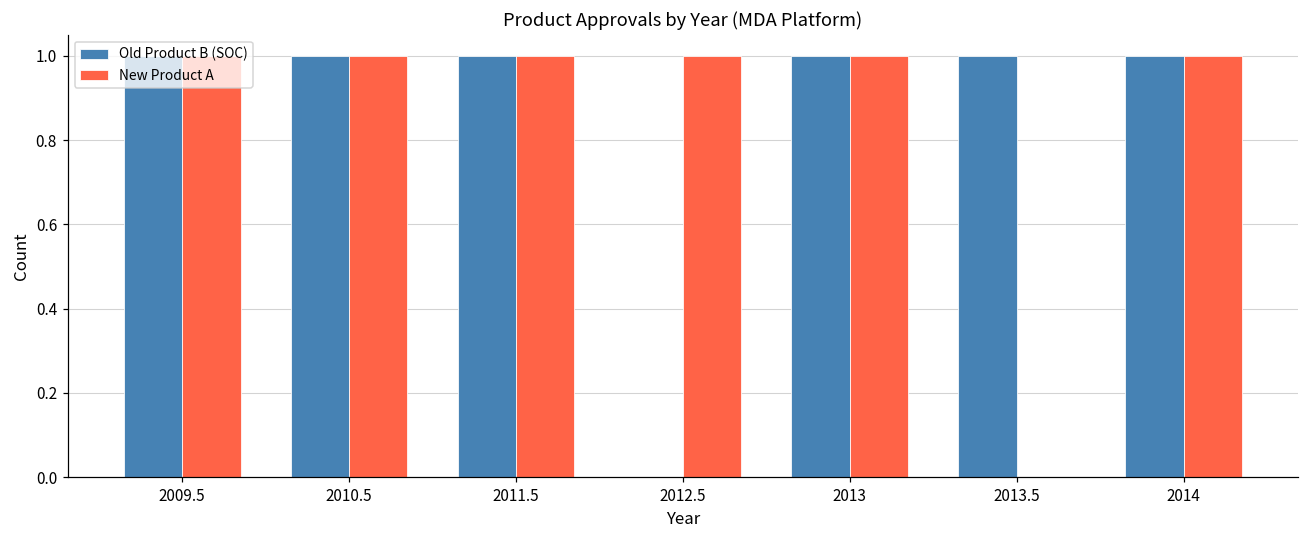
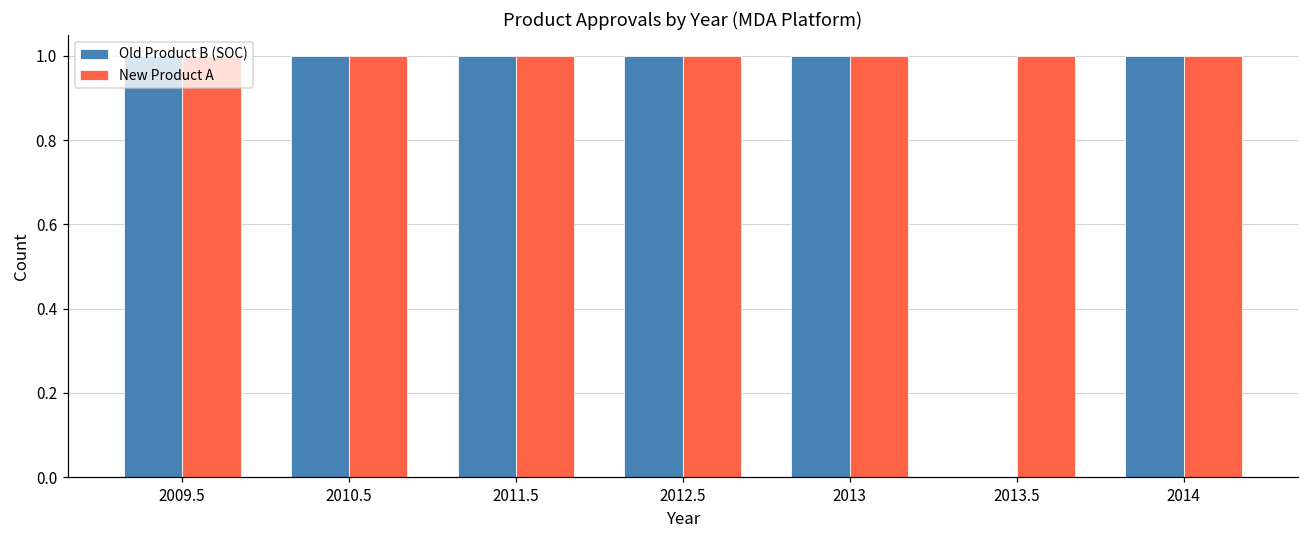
Old Product B (SOC), 2012.5: 0 -> 1
Old Product B (SOC), 2013.5: 1 -> 0
New Product A, 2013.5: 0 -> 1
